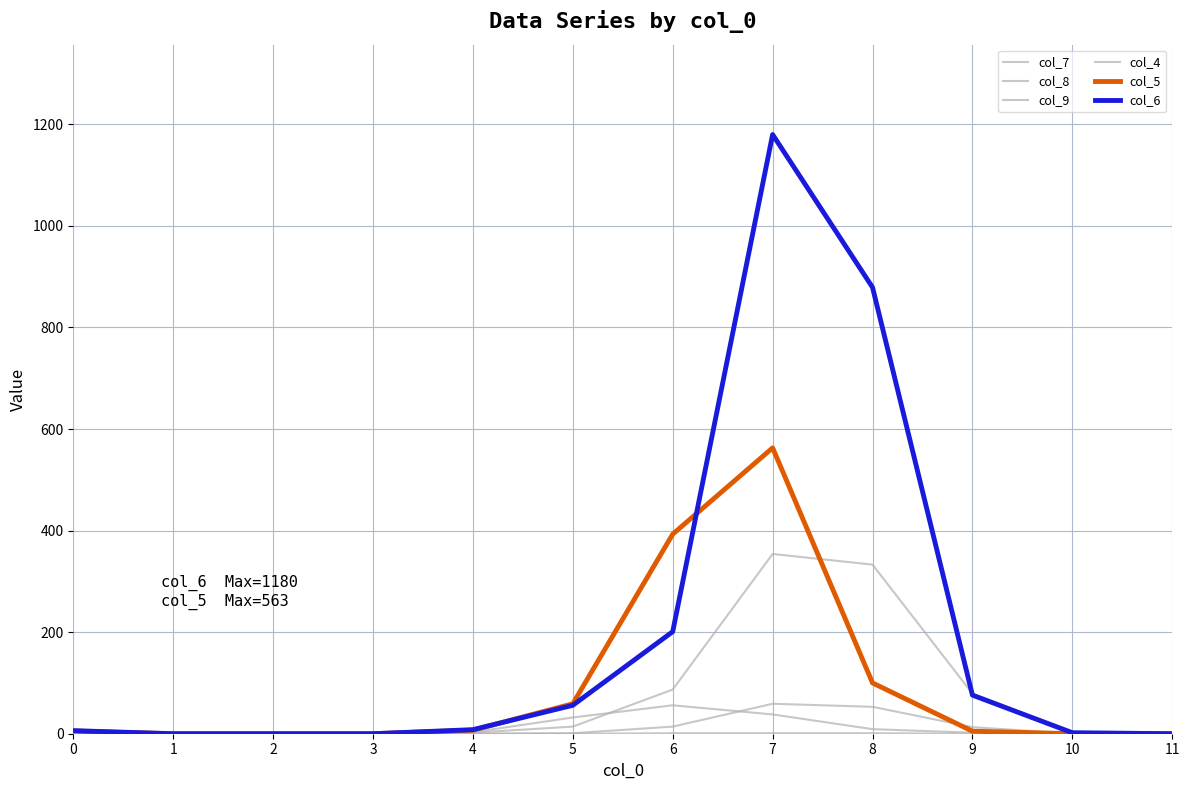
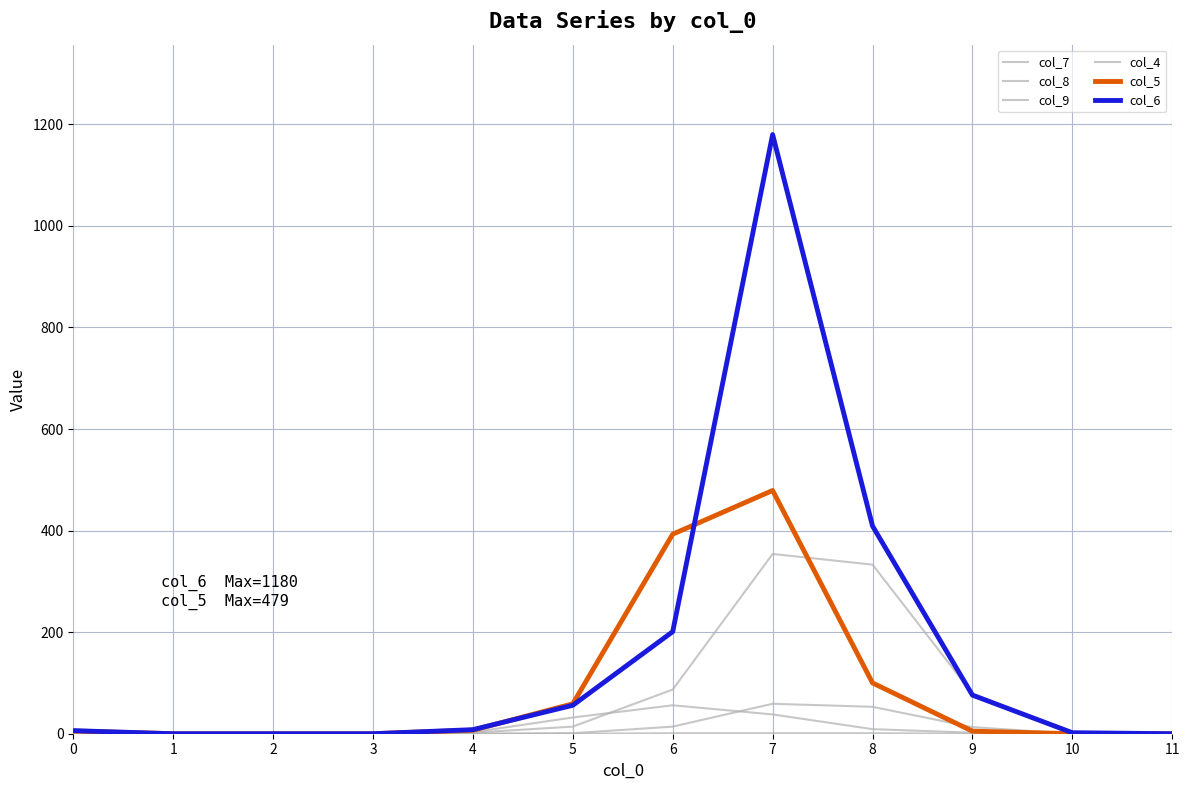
col_5, 7: 563 -> 479
col_6, 8: 880 -> 410
